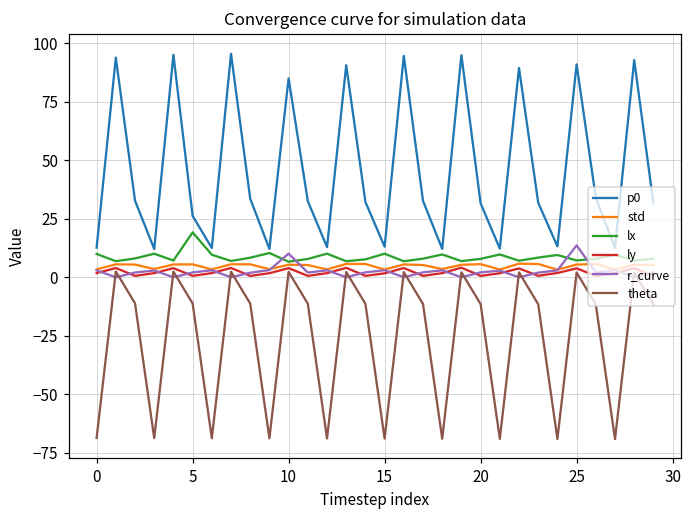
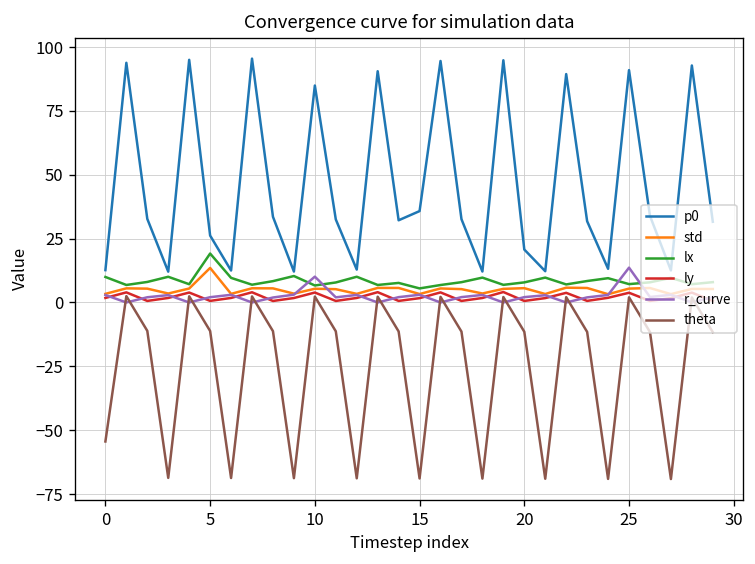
theta, 0: -69 -> -54
std, 5: 6 -> 14
p0, 15: 13 -> 36
lx, 15: 10 -> 6
p0, 20: 32 -> 21
